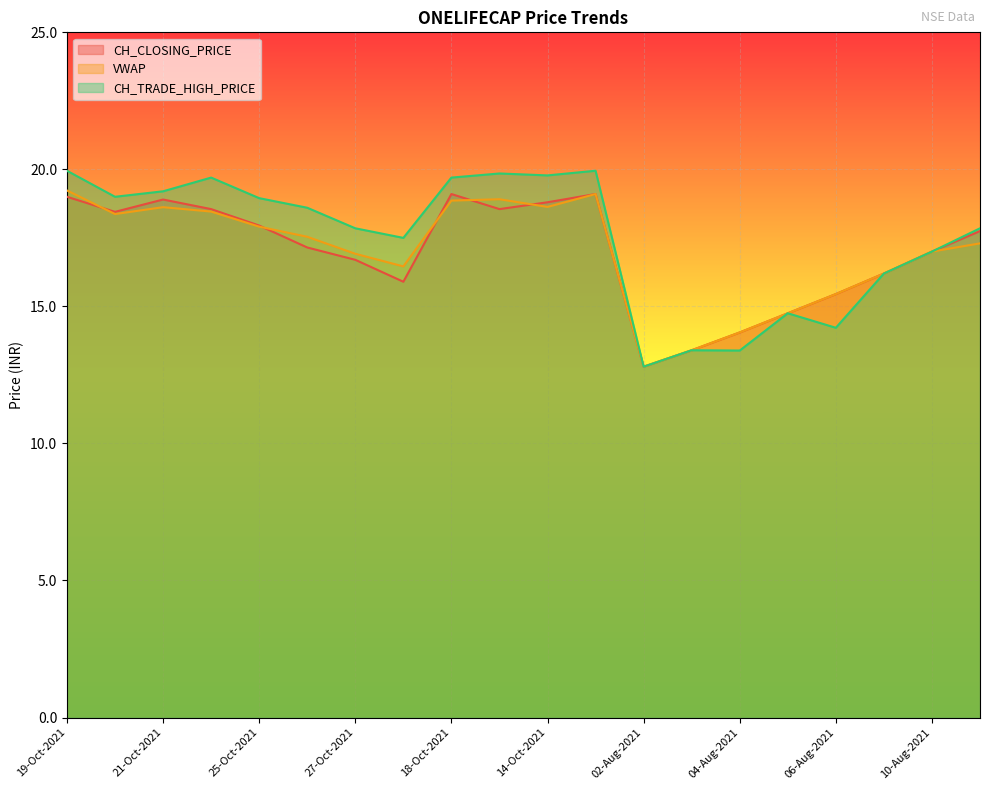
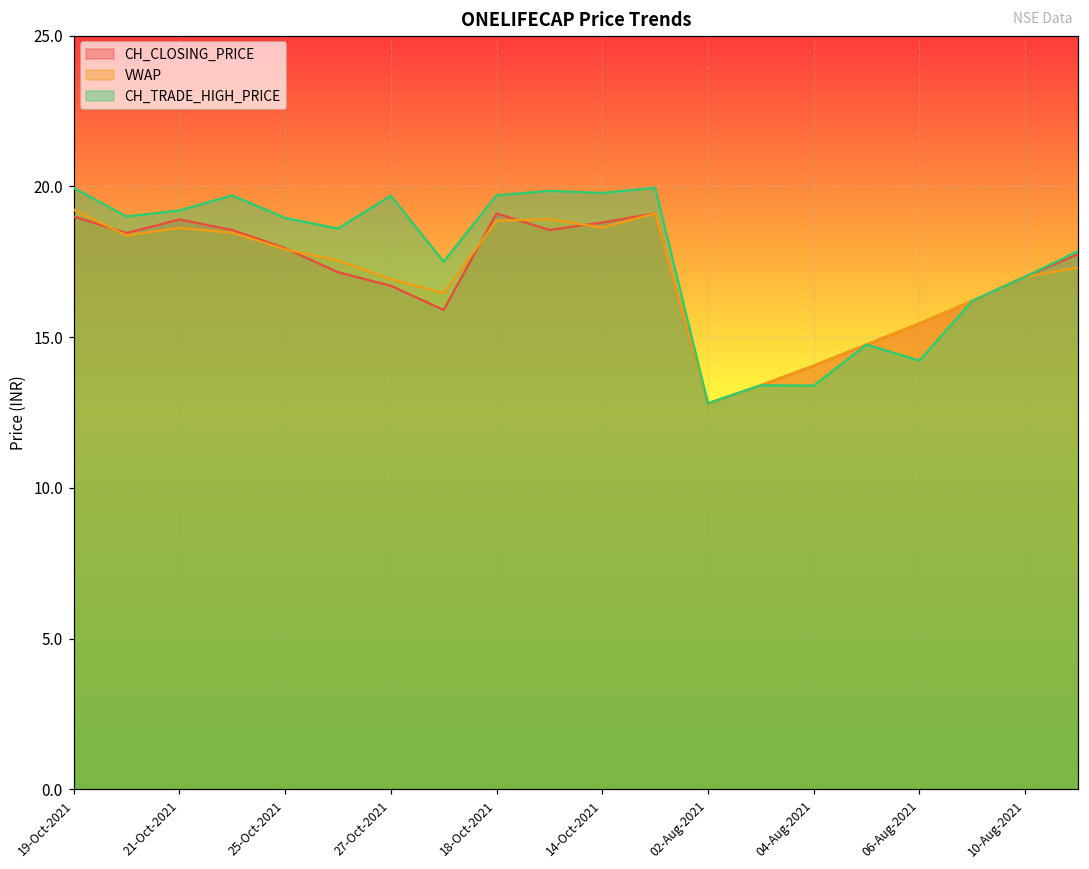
CH_TRADE_HIGH_PRICE, 27-Oct-2021: 17.9 -> 19.7
